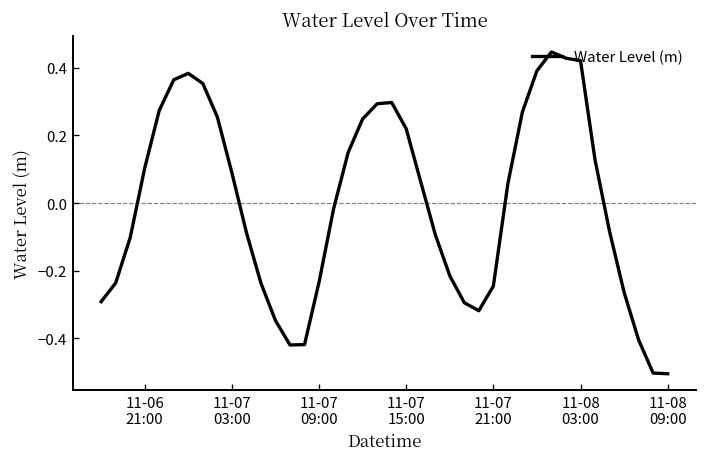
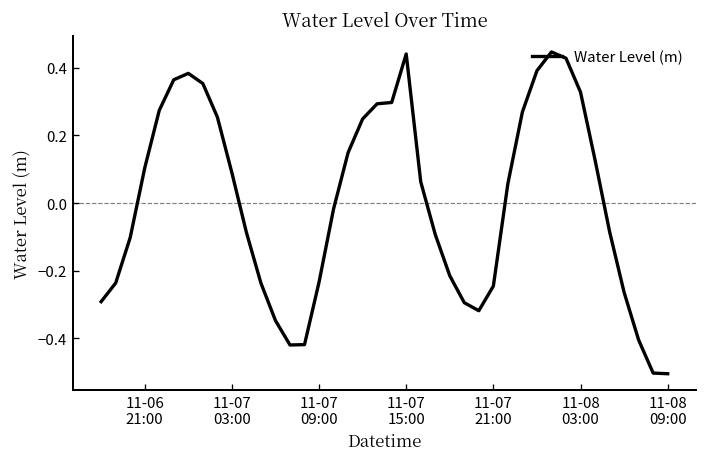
11-07 15:00: 0.22 -> 0.44
11-08 03:00: 0.42 -> 0.33
